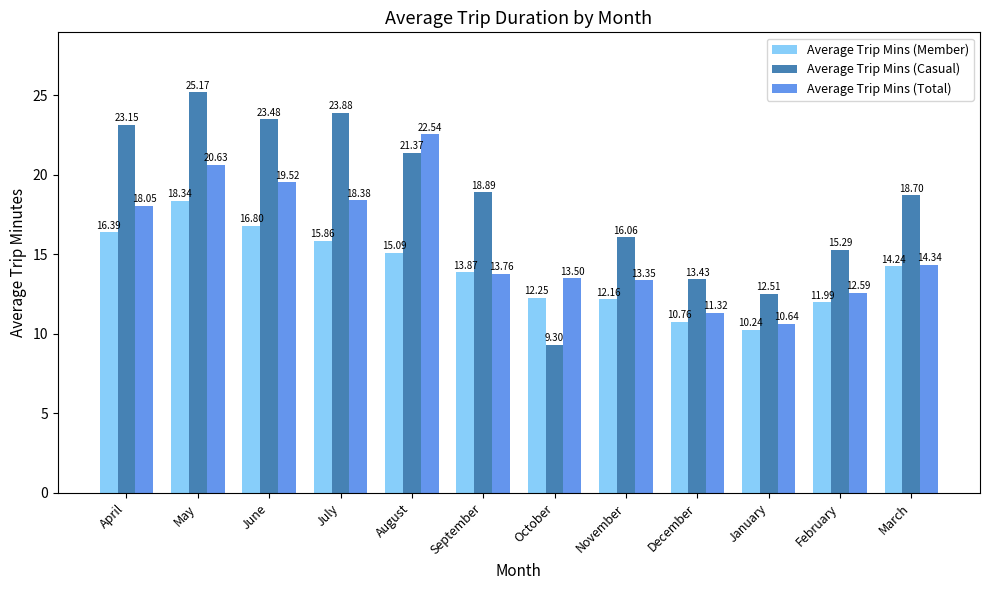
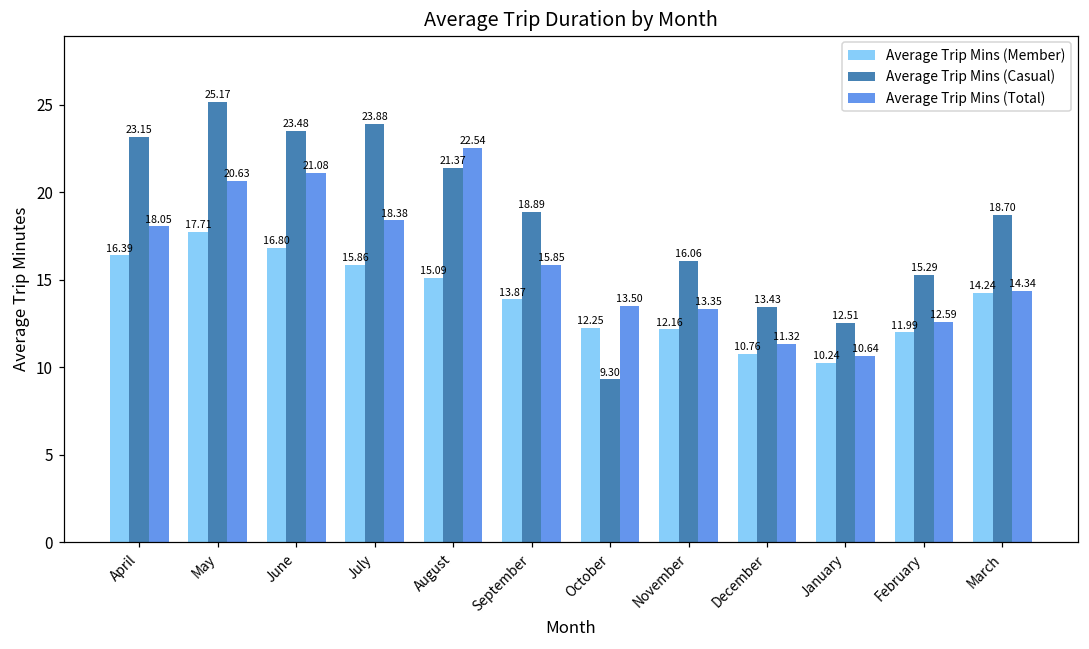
Average Trip Mins (Member), May: 18.34 -> 17.71
Average Trip Mins (Total), June: 19.52 -> 21.08
Average Trip Mins (Total), September: 13.76 -> 15.85
